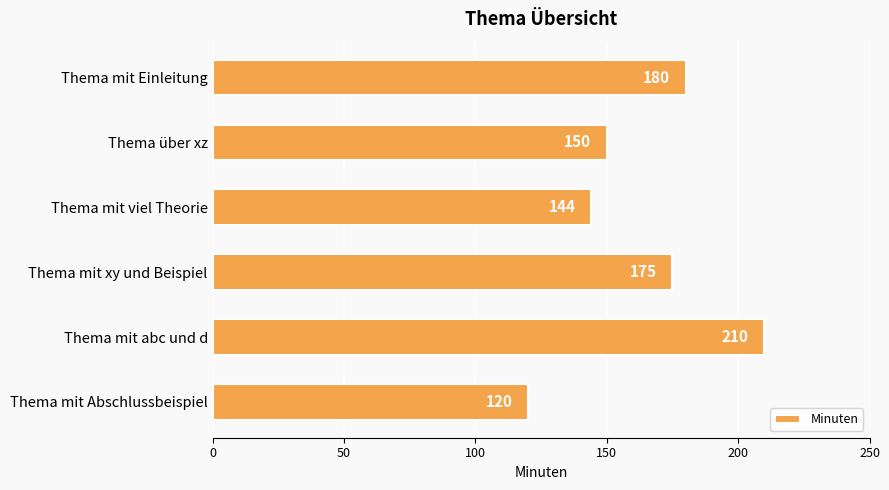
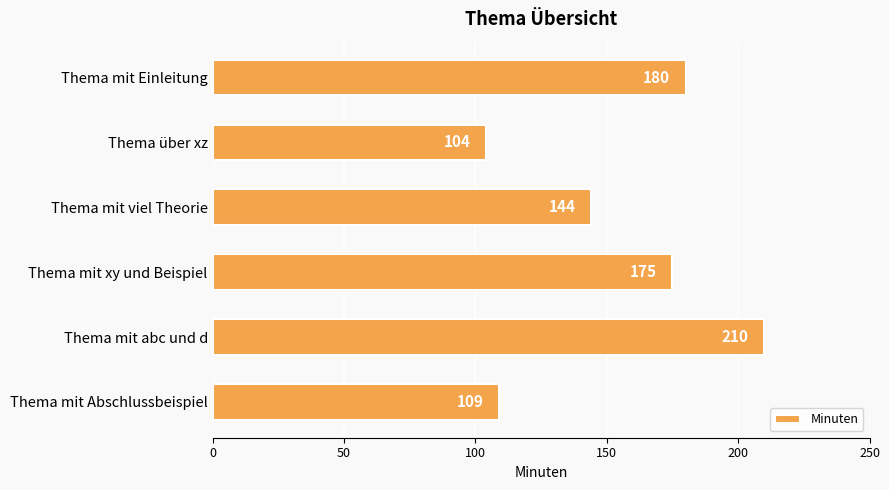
Thema über xz: 150 -> 104
Thema mit Abschlussbeispiel: 120 -> 109
